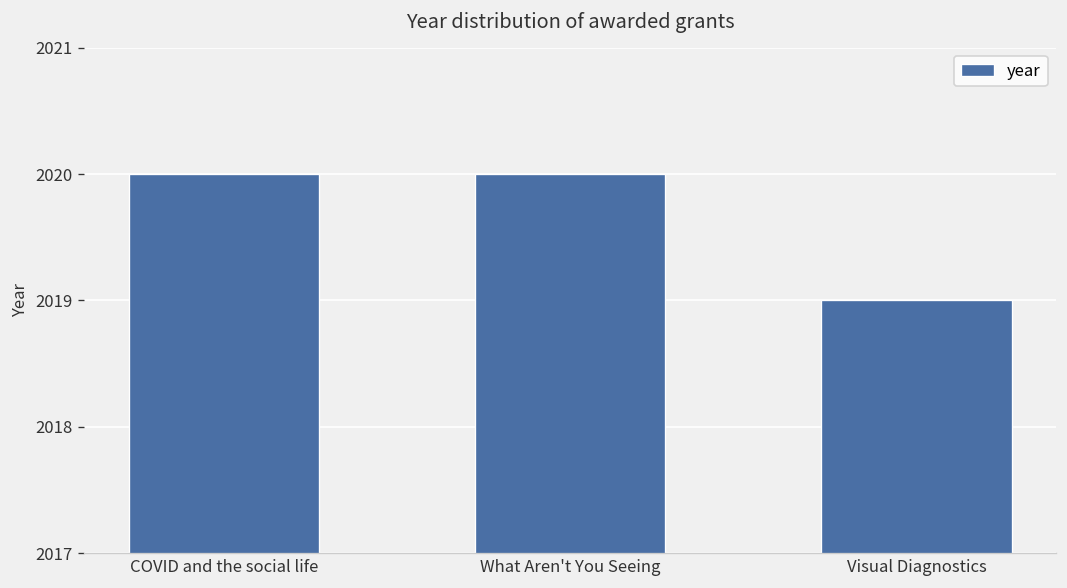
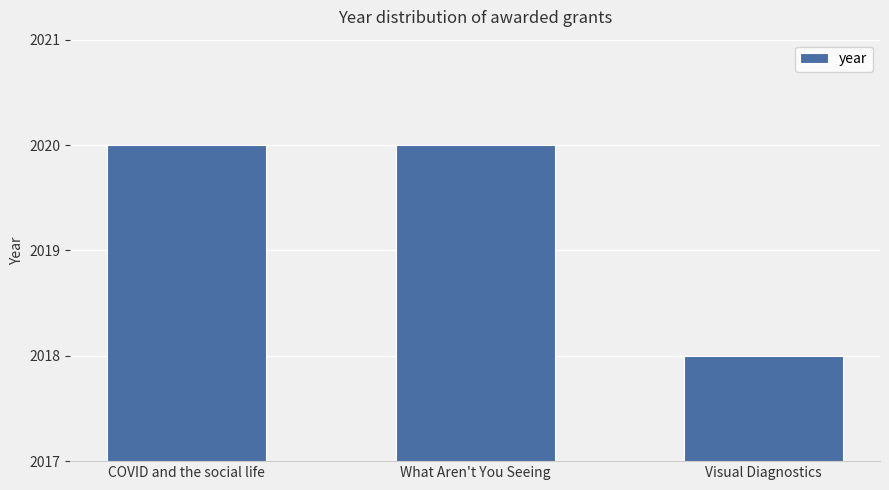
Visual Diagnostics: 2019 -> 2018
